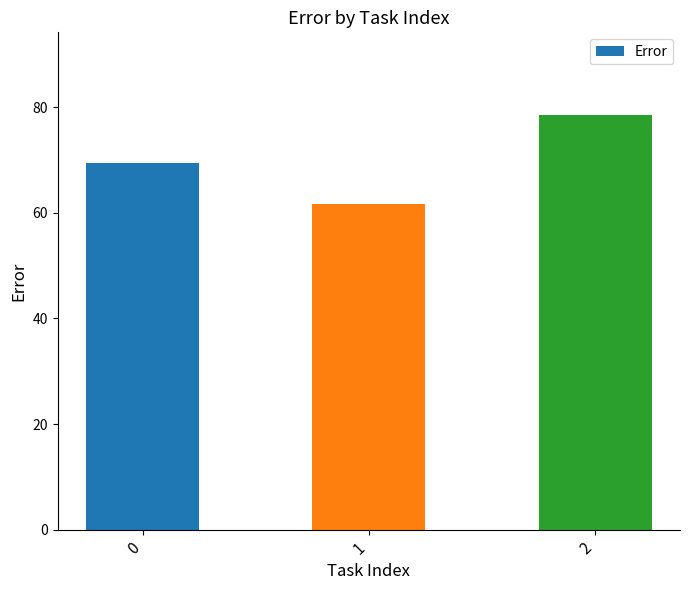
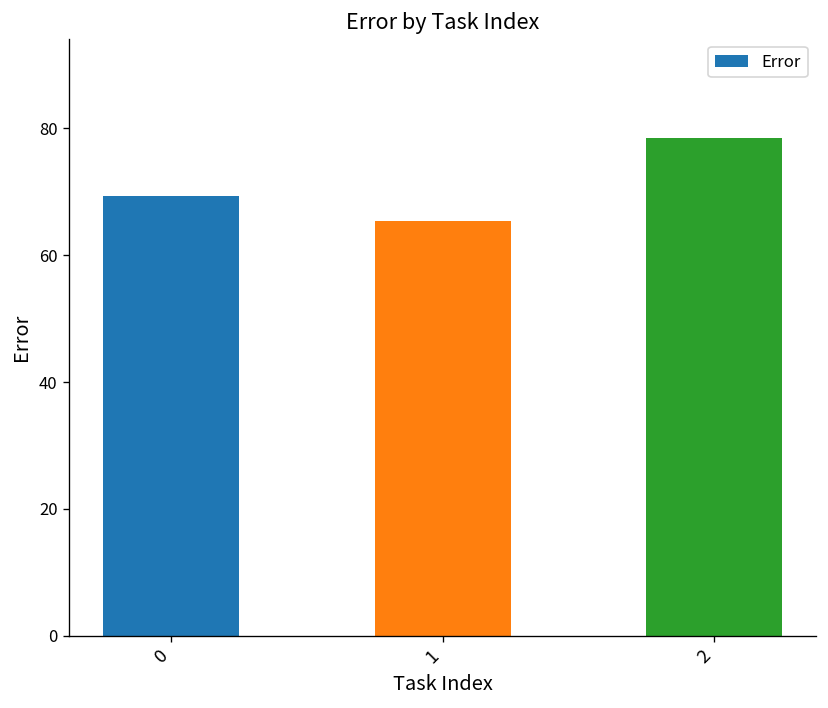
1: 62 -> 65
